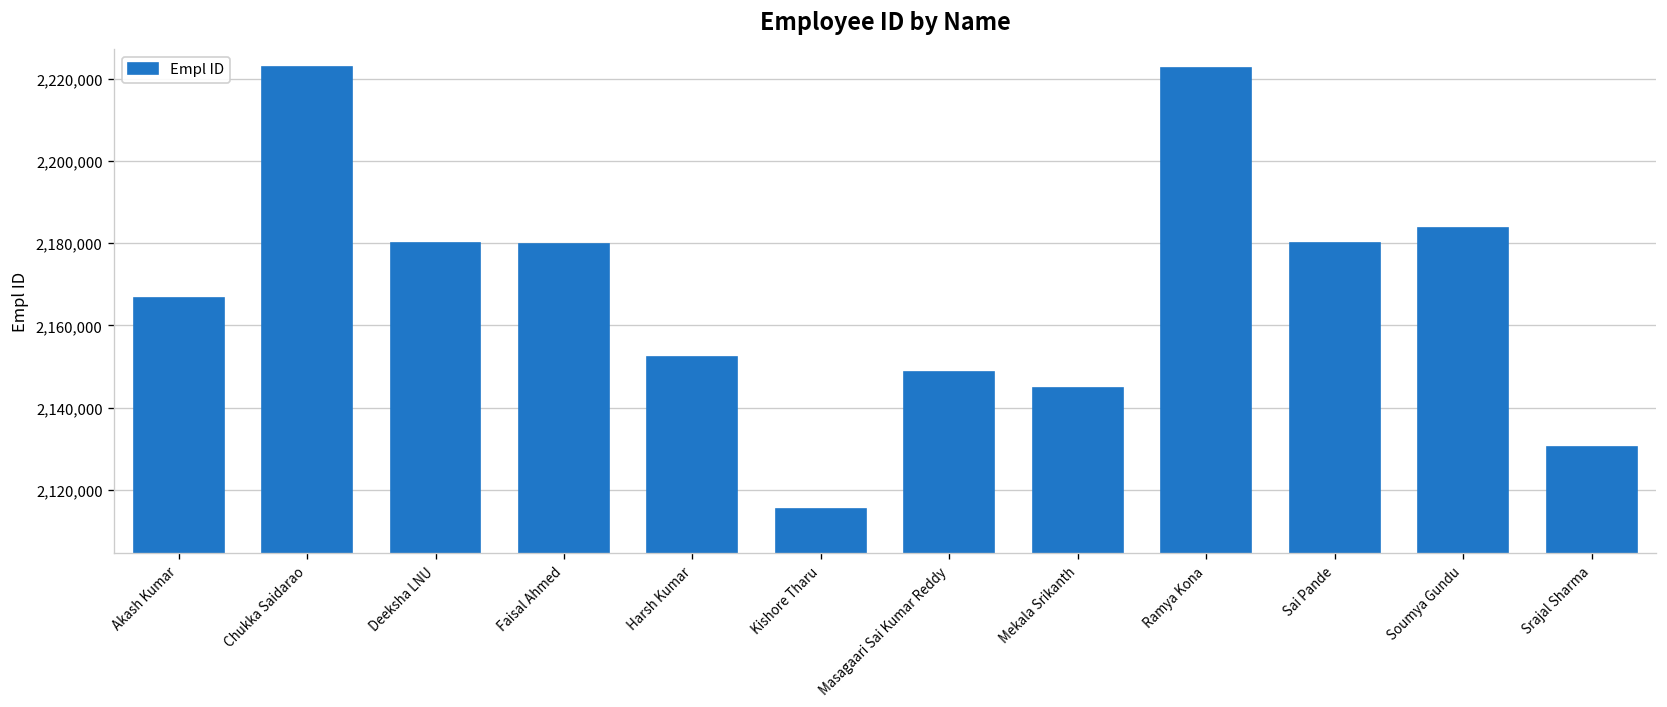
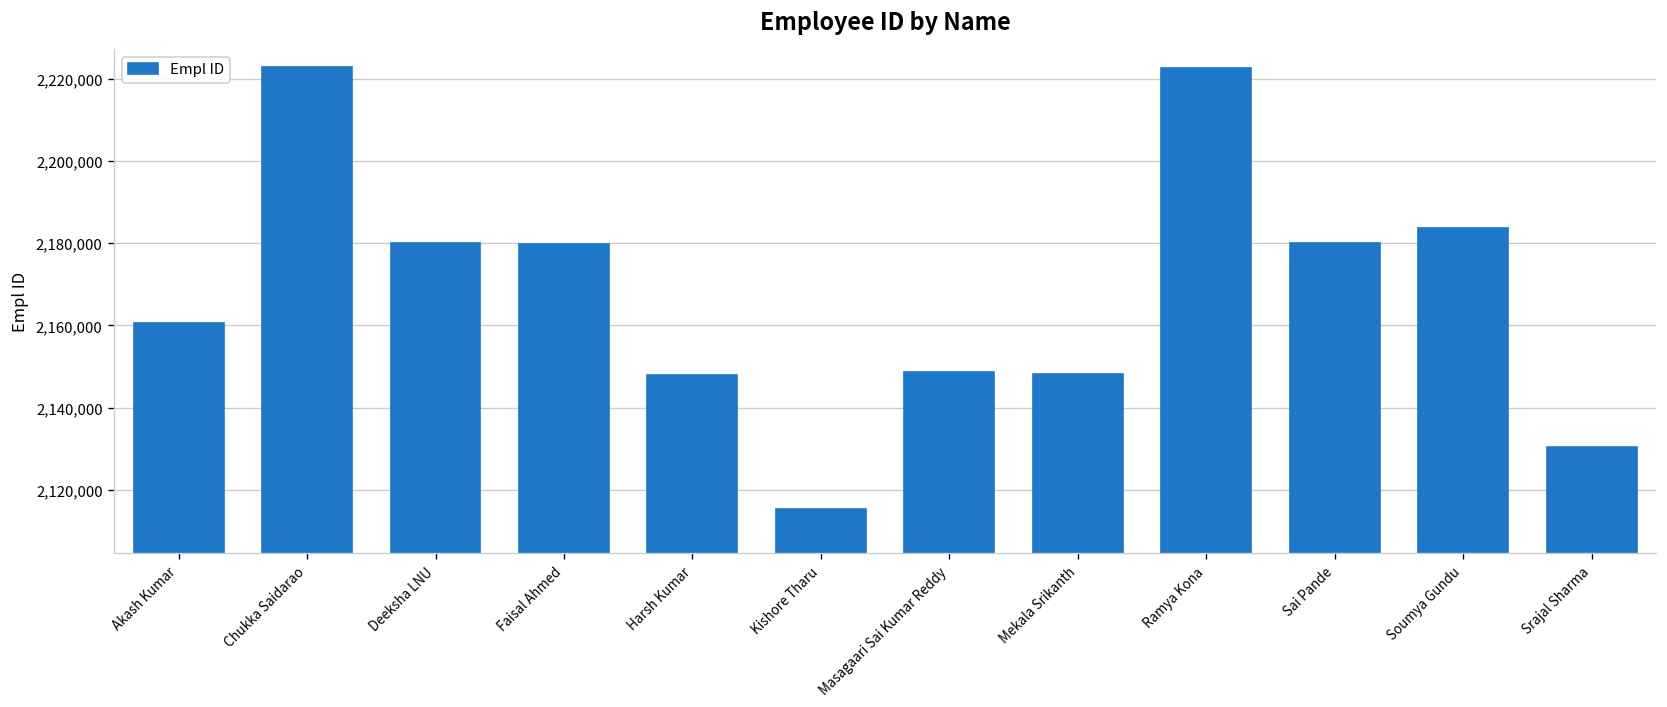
Akash Kumar: 2,167,000 -> 2,161,000
Harsh Kumar: 2,152,000 -> 2,148,000
Mekala Srikanth: 2,145,000 -> 2,148,000
